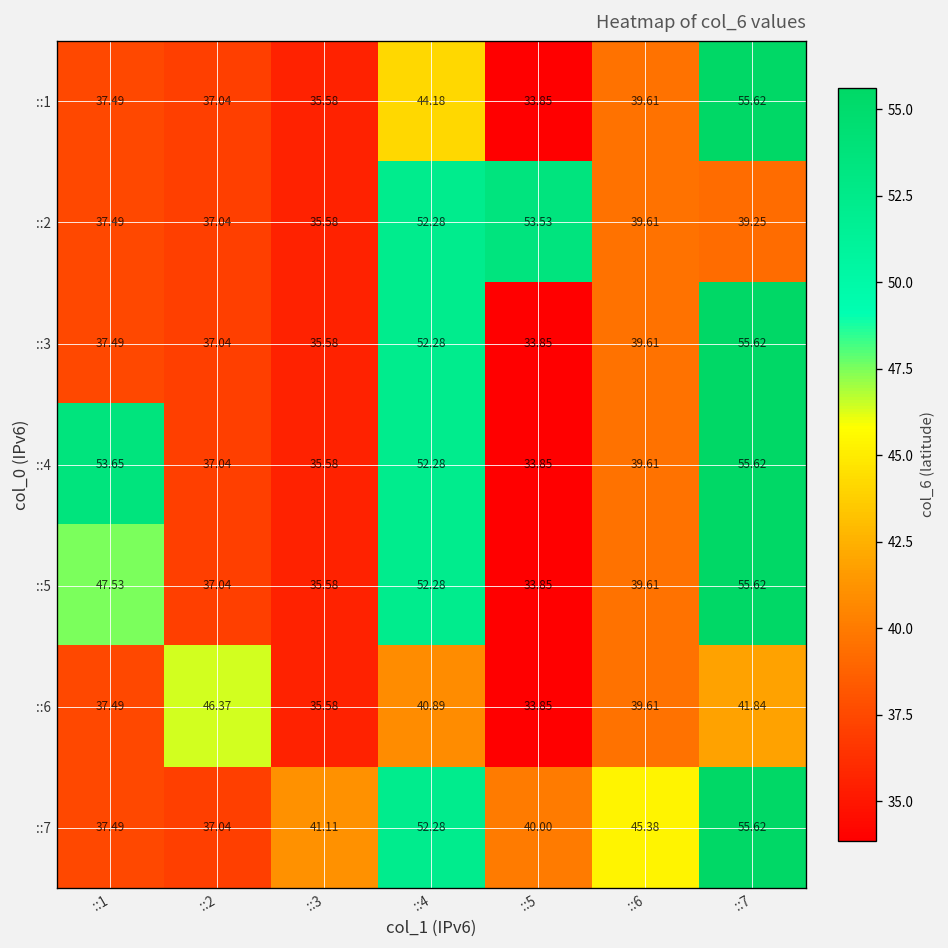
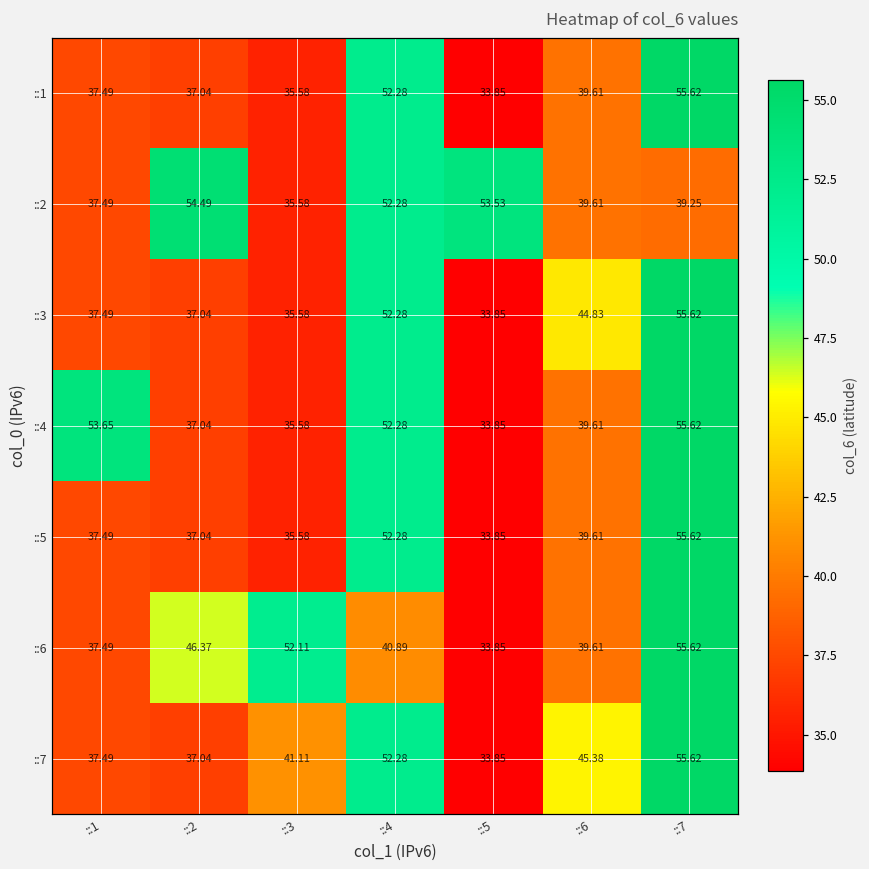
::1, ::4: 44.18 -> 52.28
::2, ::2: 37.04 -> 54.49
::3, ::6: 39.61 -> 44.83
::5, ::1: 47.53 -> 37.49
::6, ::3: 35.58 -> 52.11
::6, ::7: 41.84 -> 55.62
::7, ::5: 40.00 -> 33.85
